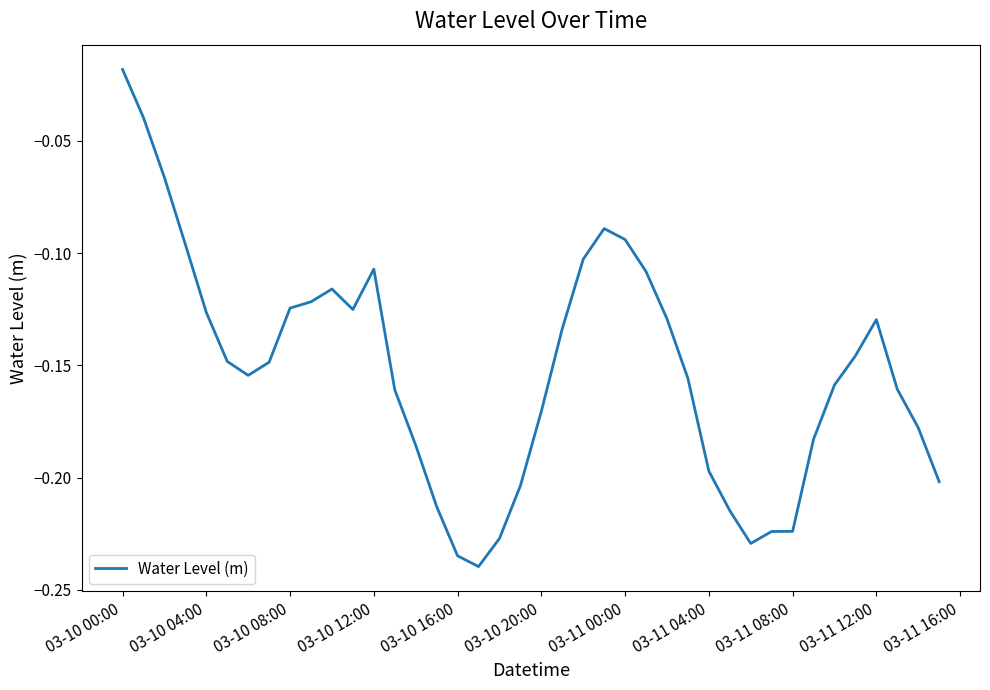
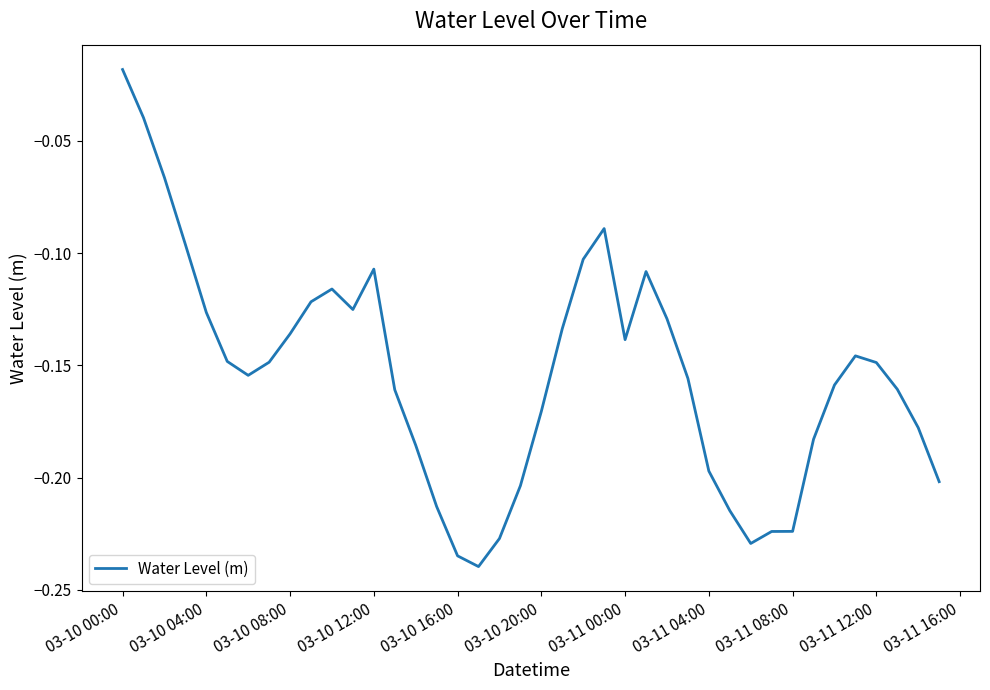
03-10 08:00: -0.125 -> -0.136
03-11 00:00: -0.094 -> -0.139
03-11 12:00: -0.130 -> -0.149
